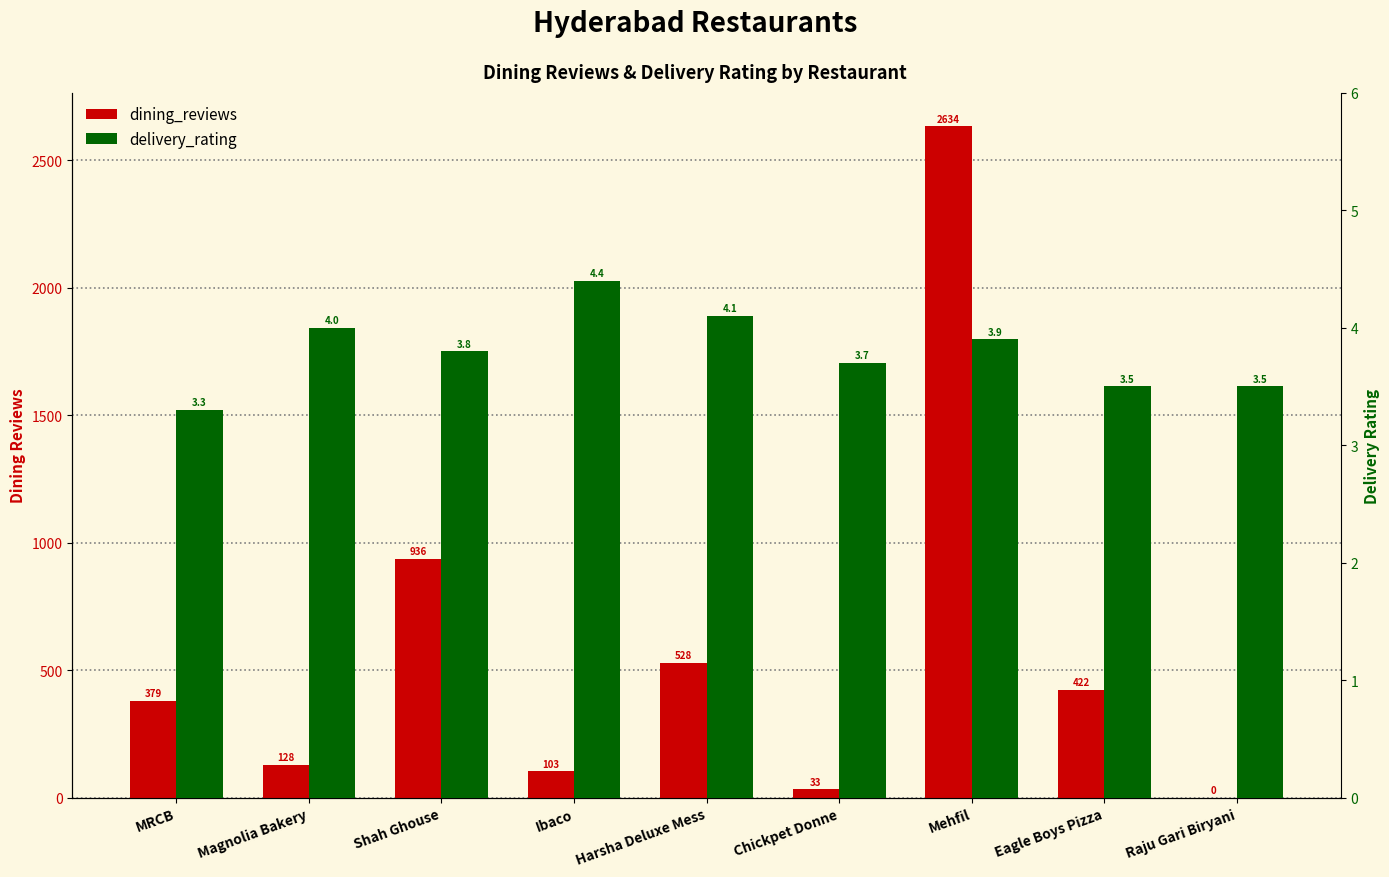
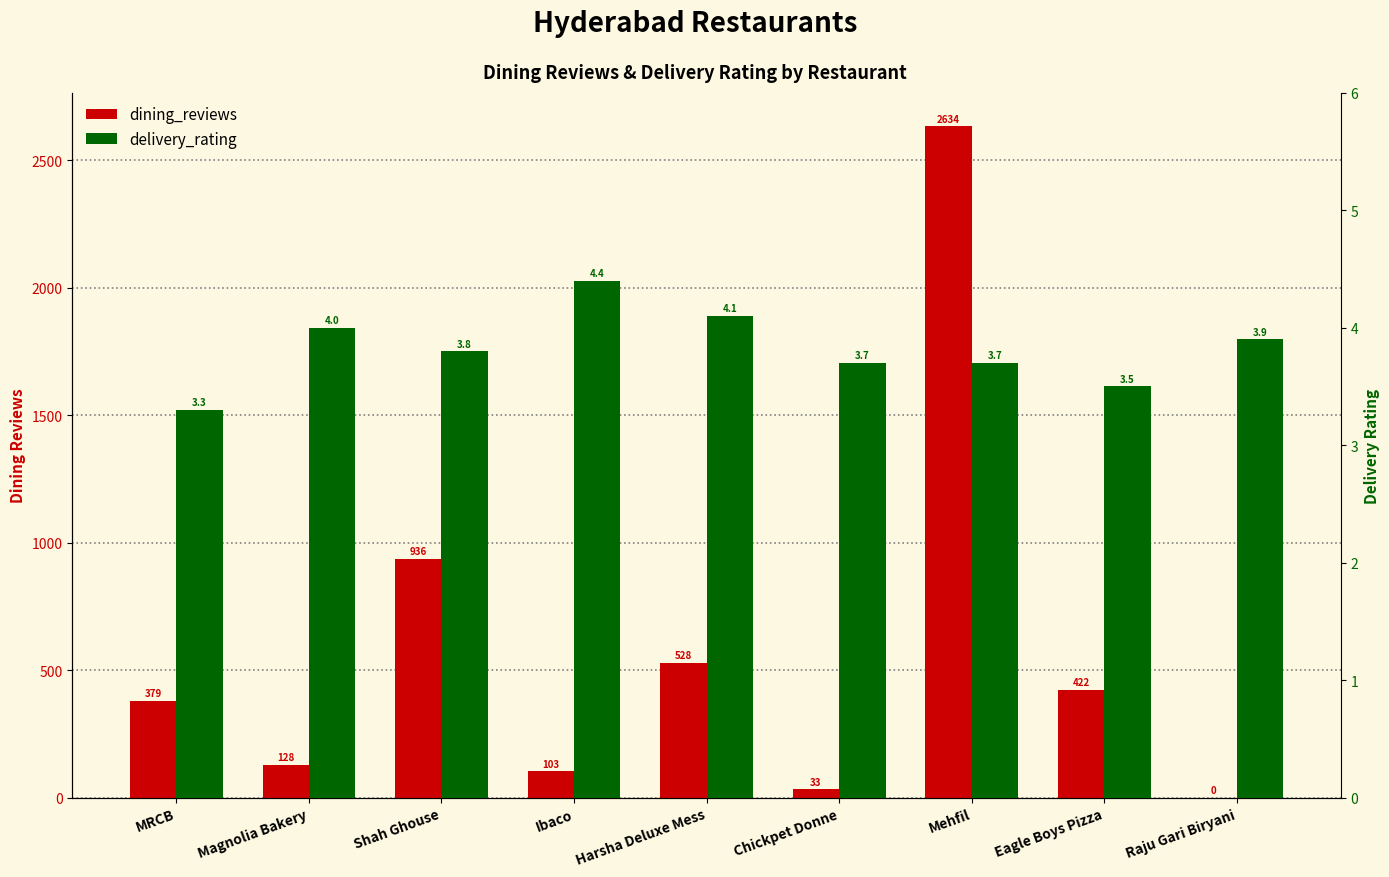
delivery_rating, Mehfil: 3.9 -> 3.7
delivery_rating, Raju Gari Biryani: 3.5 -> 3.9
